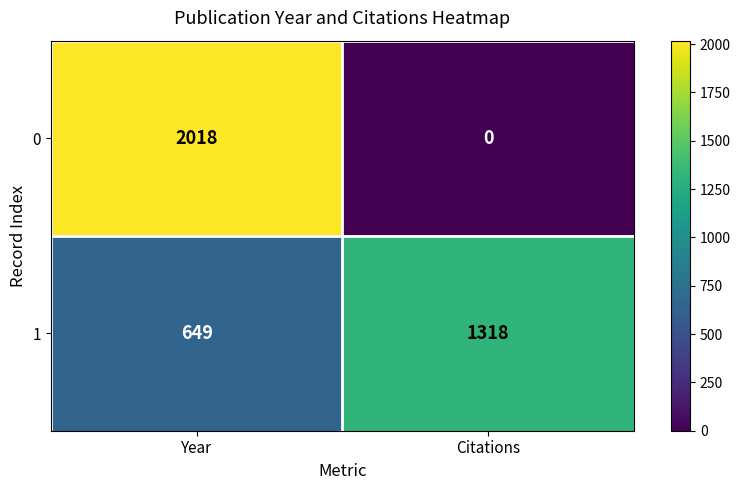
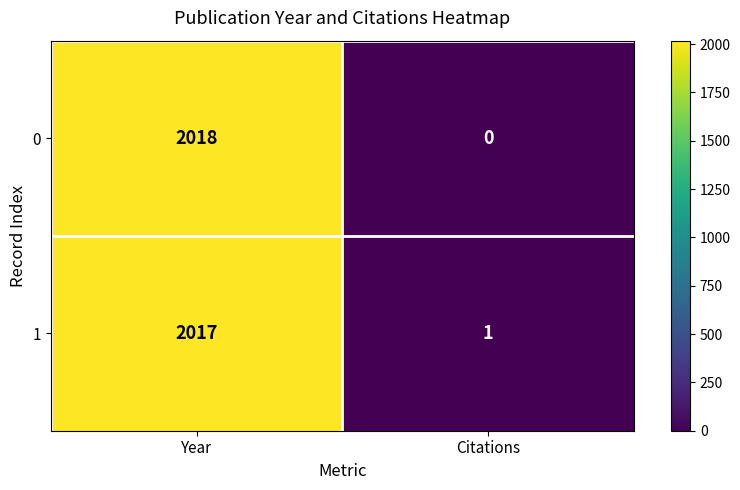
1, Year: 649 -> 2017
1, Citations: 1318 -> 1
